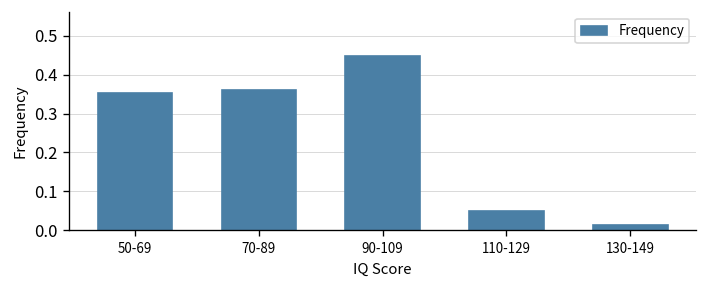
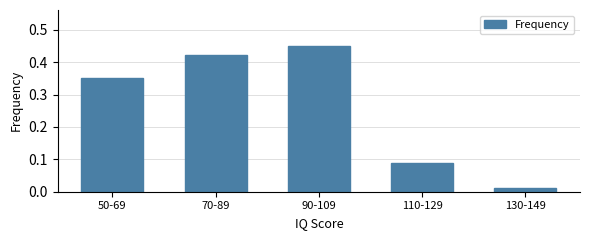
70-89: 0.36 -> 0.42
110-129: 0.05 -> 0.09
